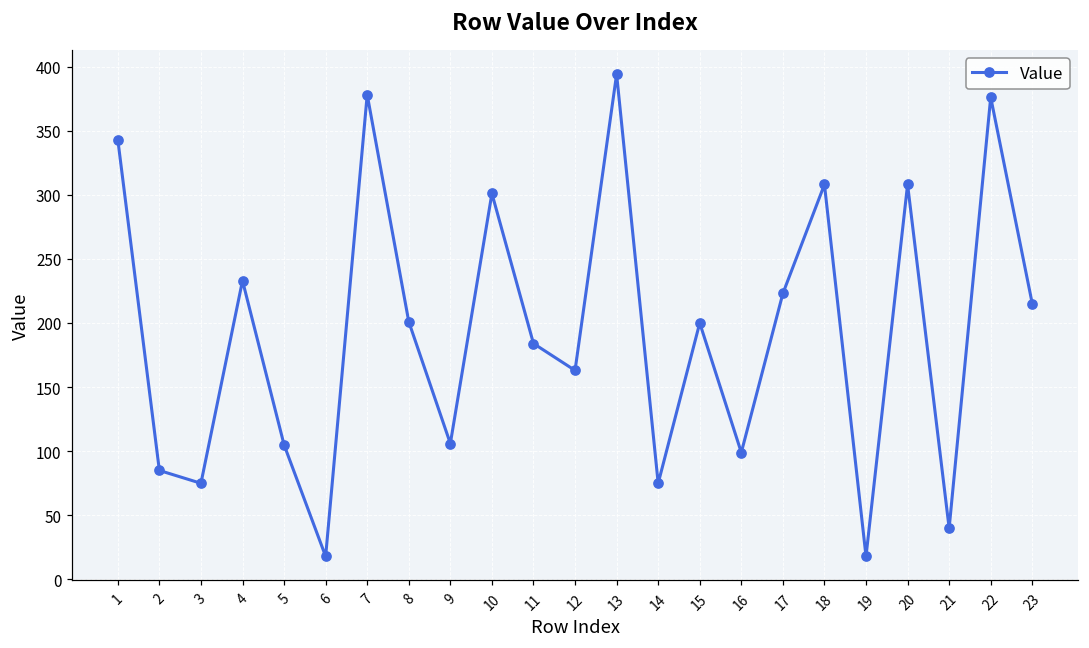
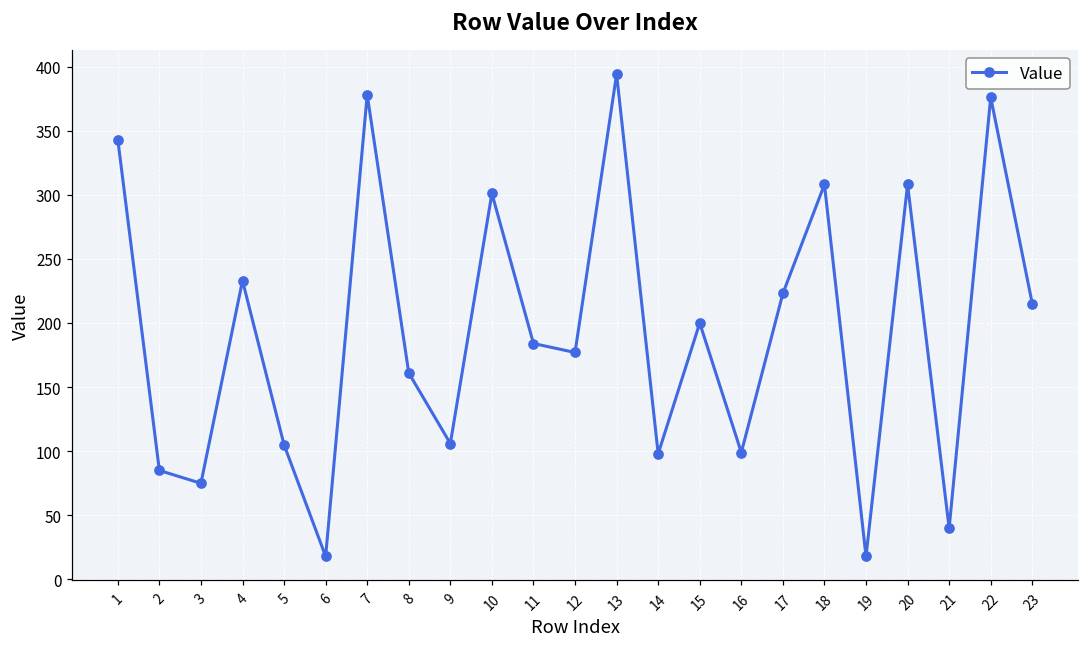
8: 201 -> 161
12: 163 -> 177
14: 75 -> 98
